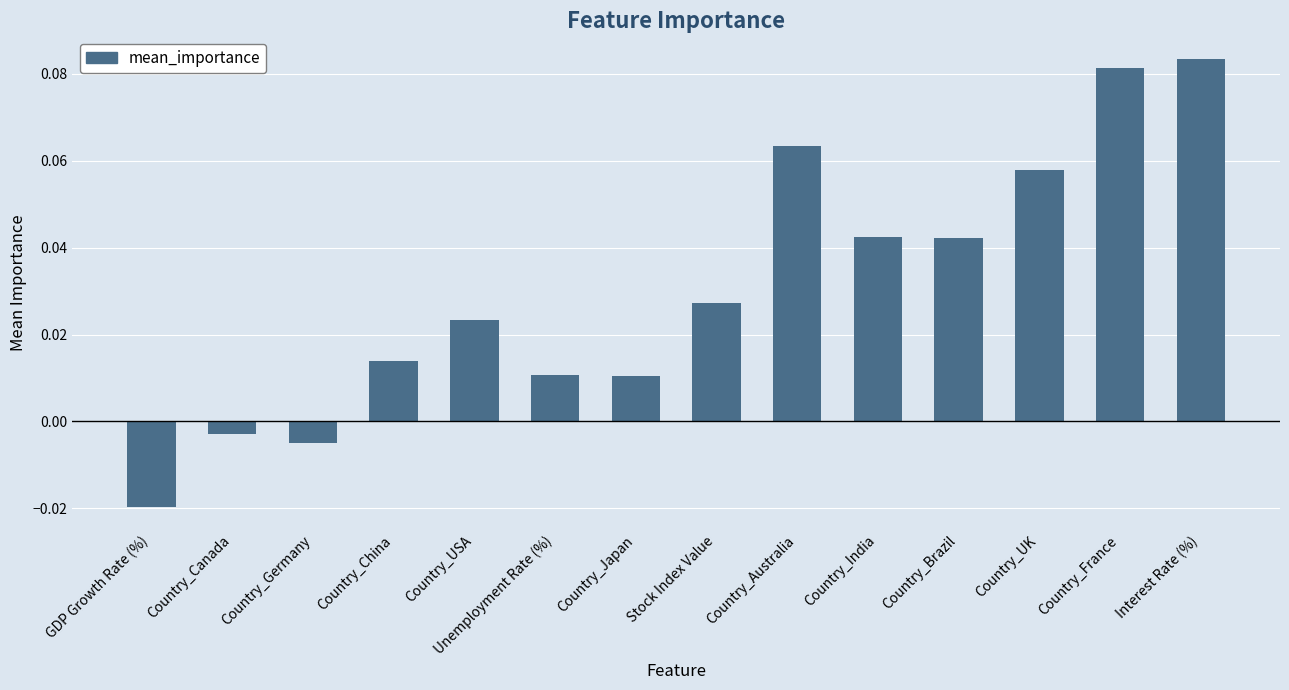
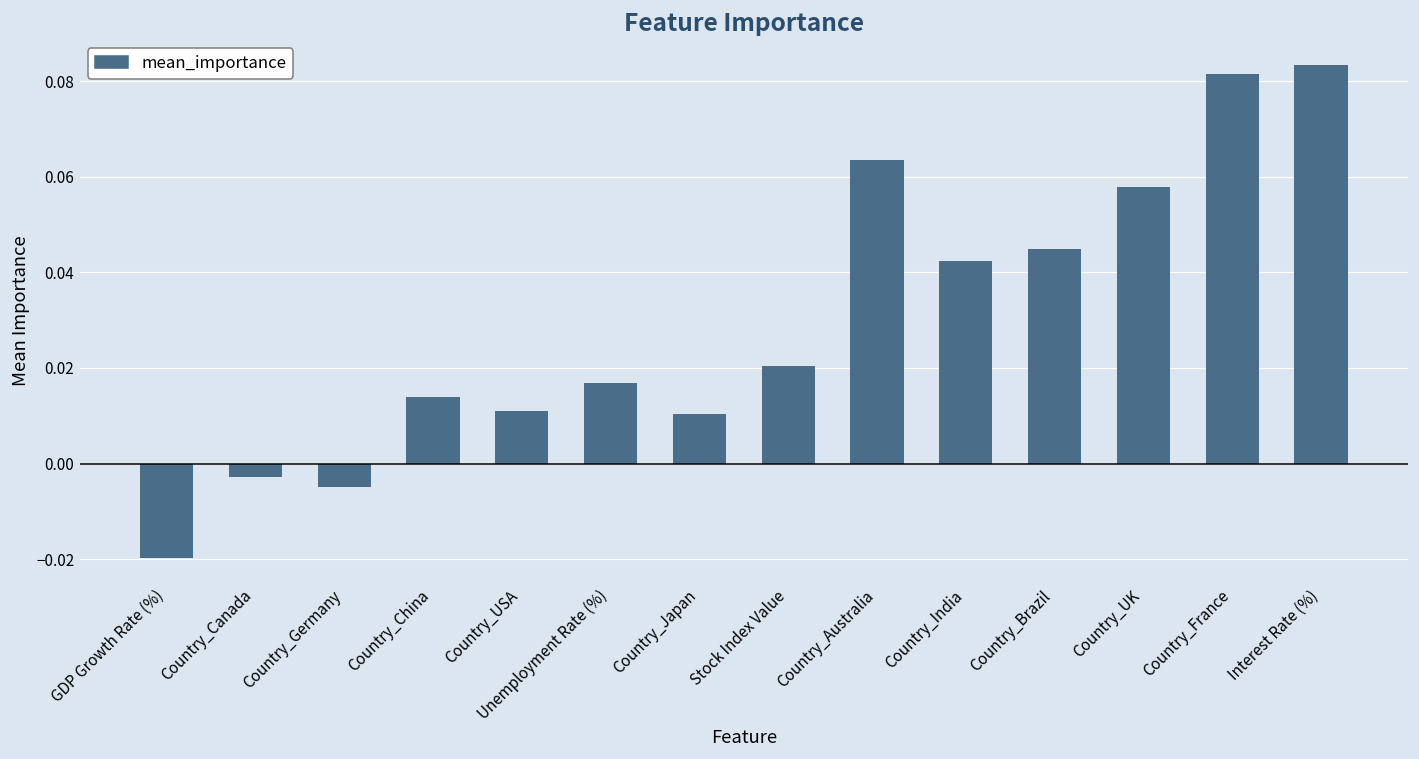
Country_USA: 0.023 -> 0.011
Unemployment Rate (%): 0.011 -> 0.017
Stock Index Value: 0.027 -> 0.020
Country_Brazil: 0.042 -> 0.045
